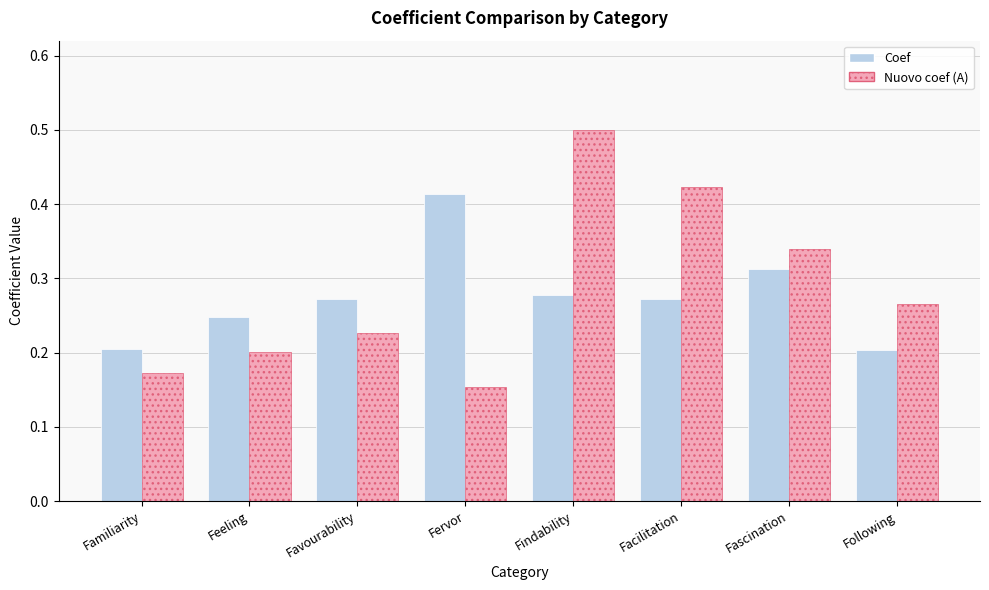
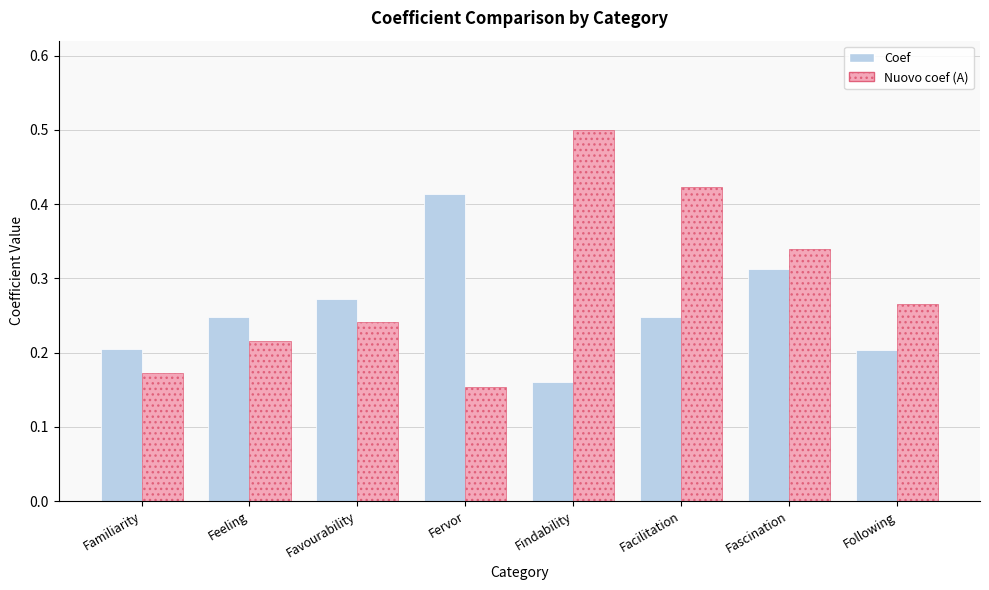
Nuovo coef (A), Feeling: 0.20 -> 0.22
Nuovo coef (A), Favourability: 0.23 -> 0.24
Coef, Findability: 0.28 -> 0.16
Coef, Facilitation: 0.27 -> 0.25
